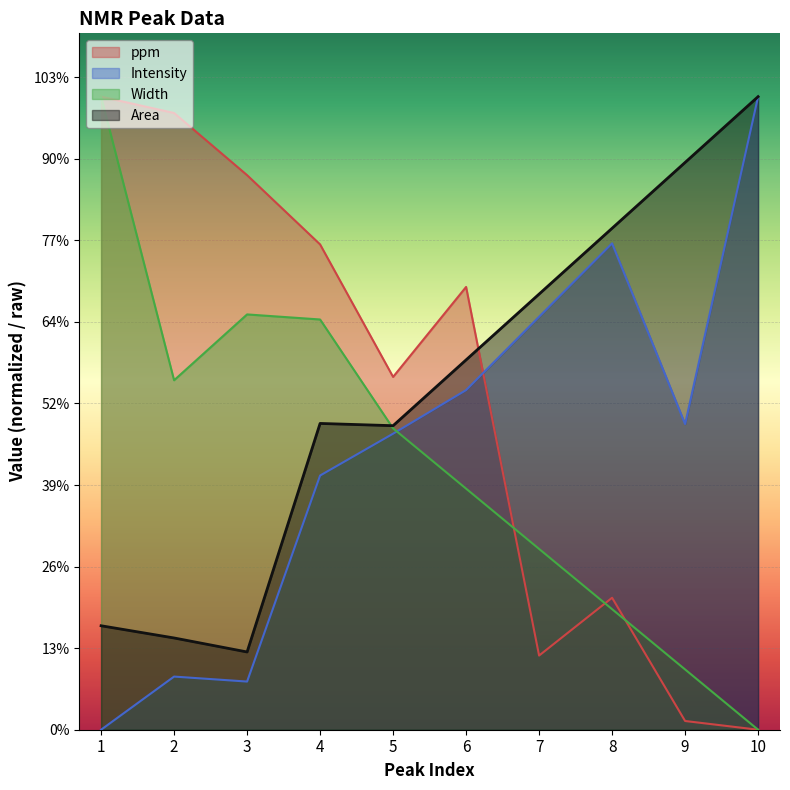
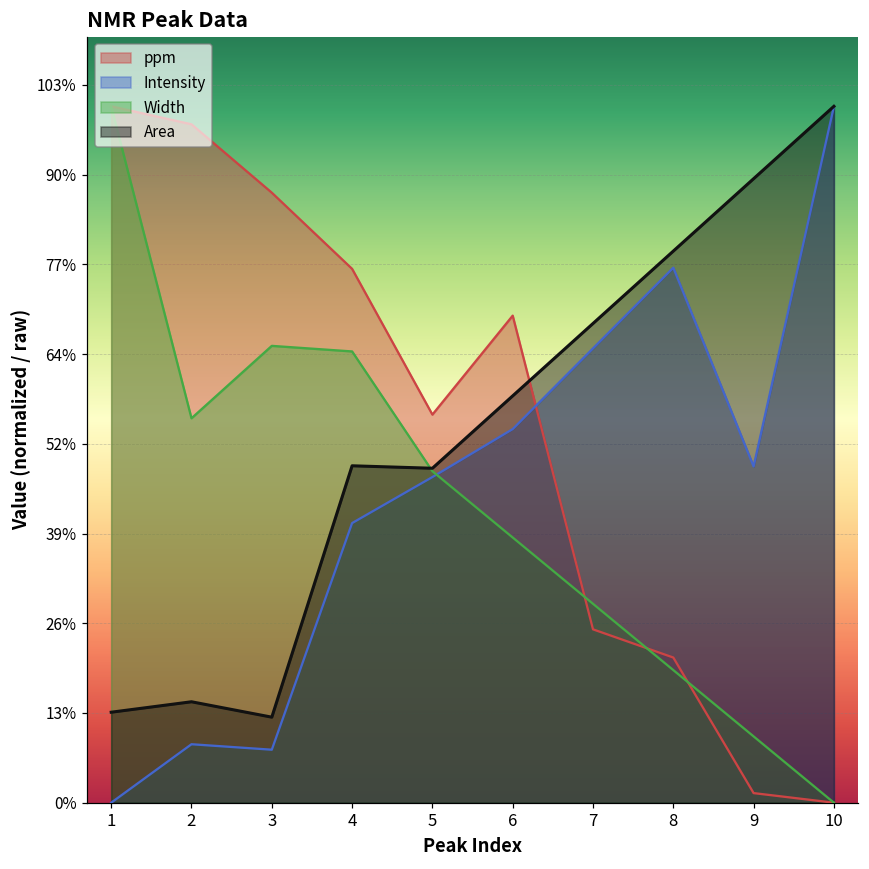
Area, 1: 16% -> 13%
ppm, 7: 12% -> 25%
